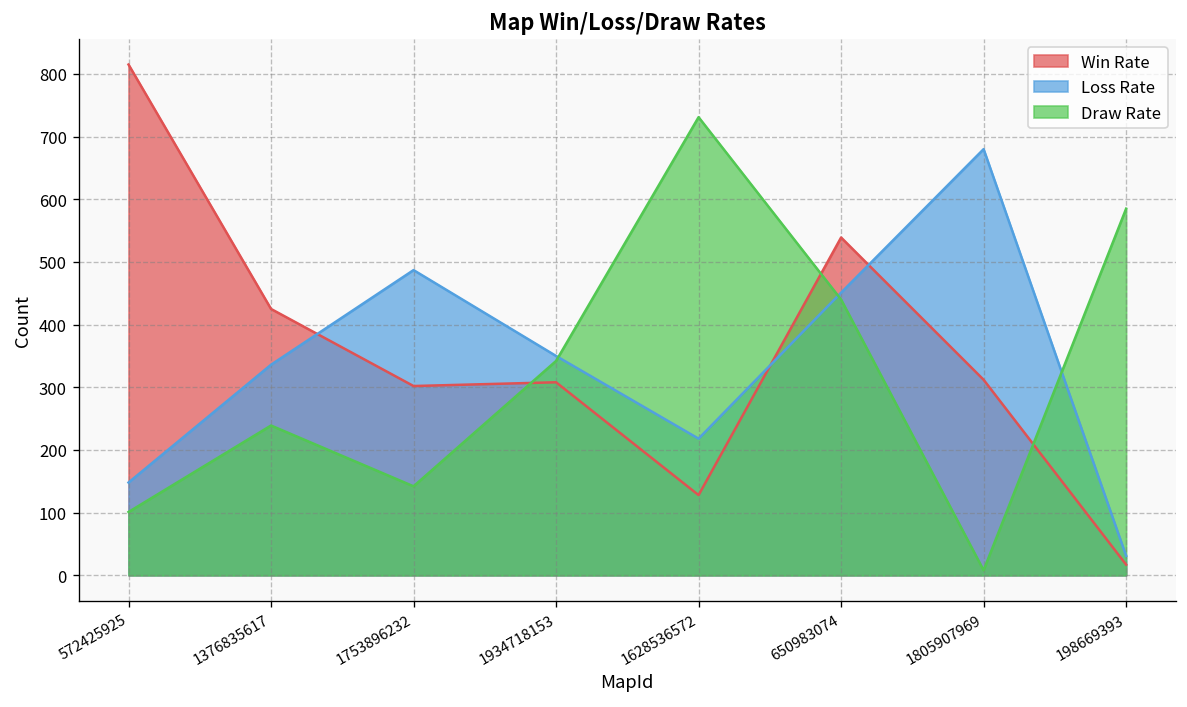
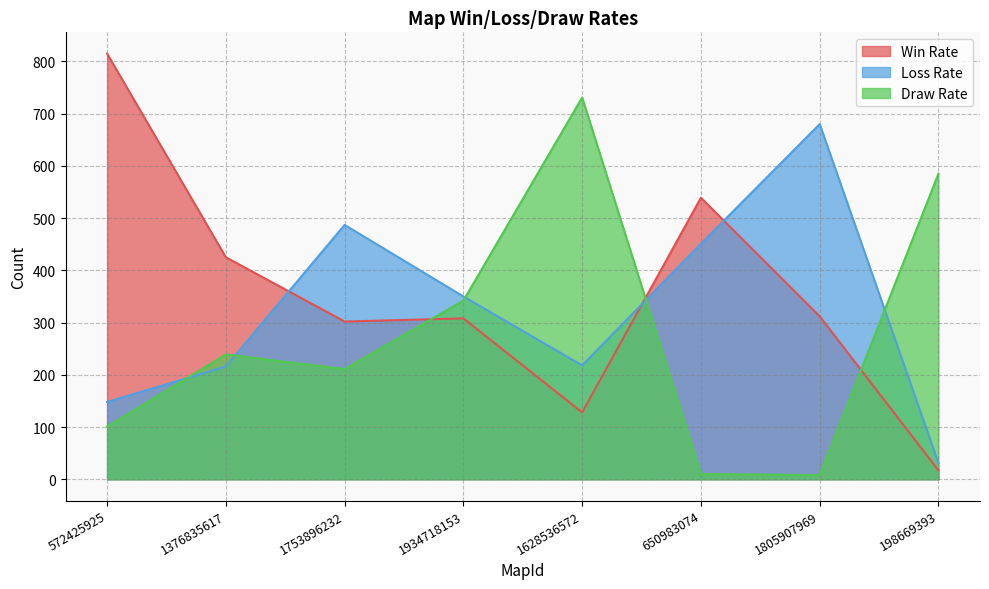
Loss Rate, 1376835617: 340 -> 220
Draw Rate, 1753896232: 140 -> 210
Draw Rate, 650983074: 440 -> 10
